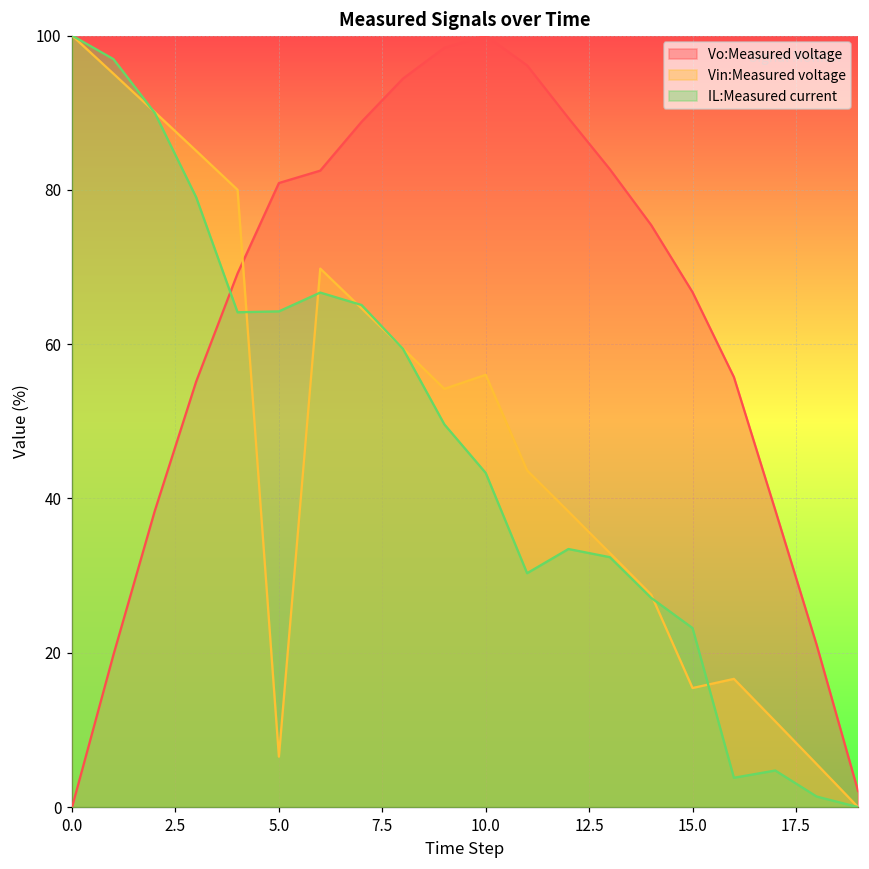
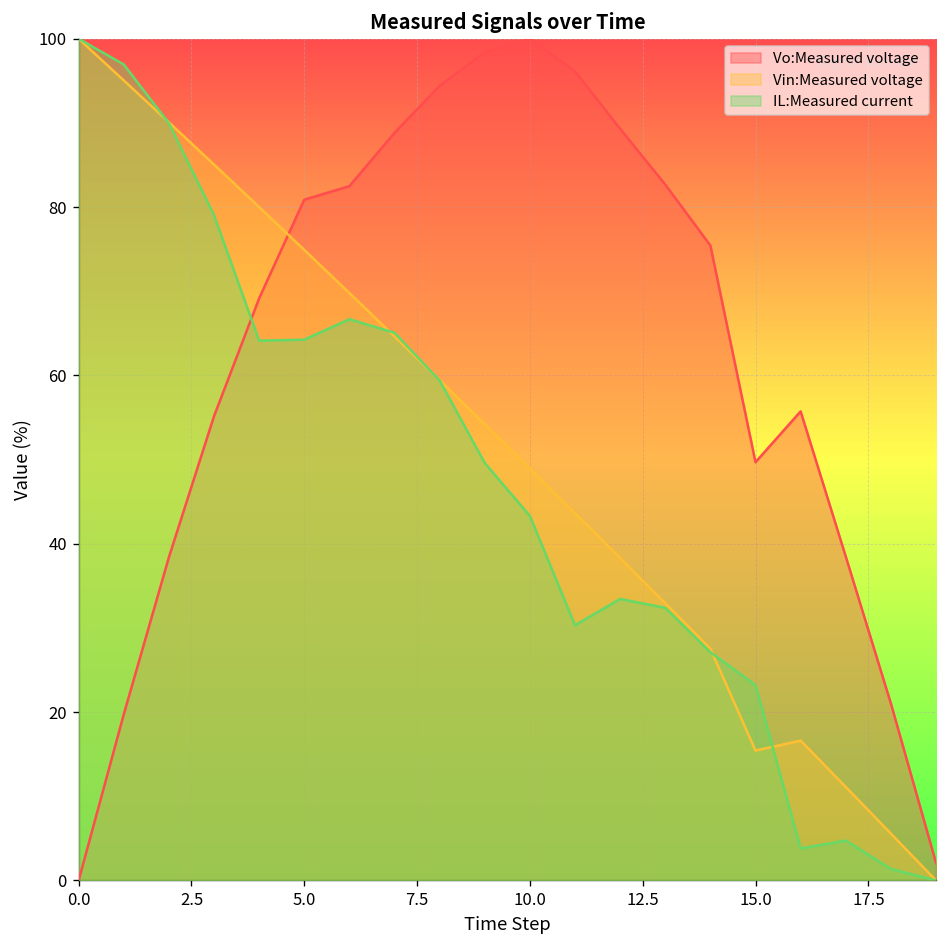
Vin:Measured voltage, 5.0: 7 -> 75
Vin:Measured voltage, 10.0: 56 -> 49
Vo:Measured voltage, 15.0: 67 -> 50
